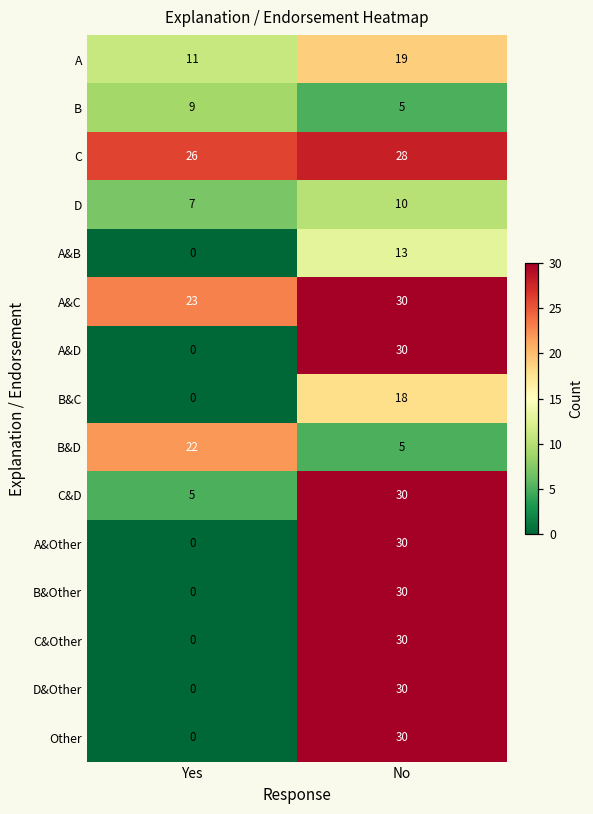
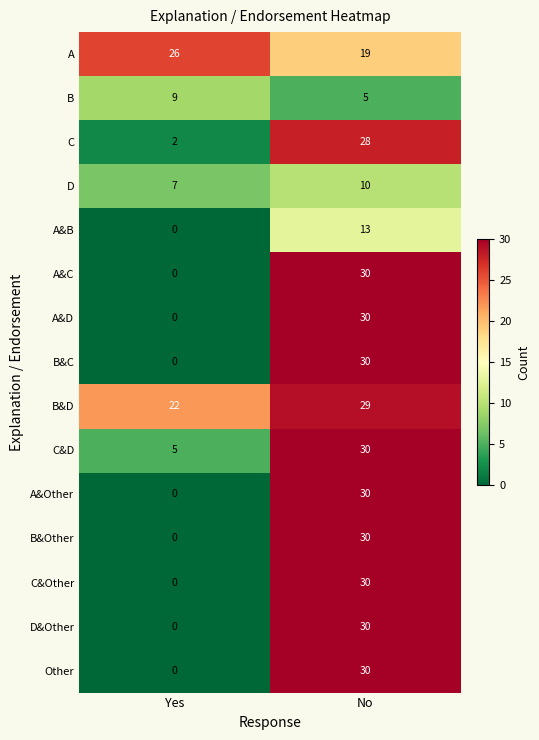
A, Yes: 11 -> 26
C, Yes: 26 -> 2
A&C, Yes: 23 -> 0
B&C, No: 18 -> 30
B&D, No: 5 -> 29
